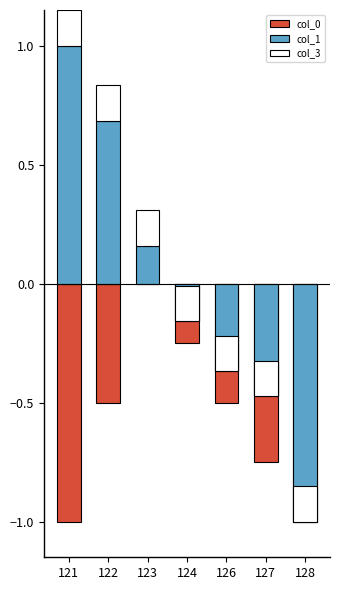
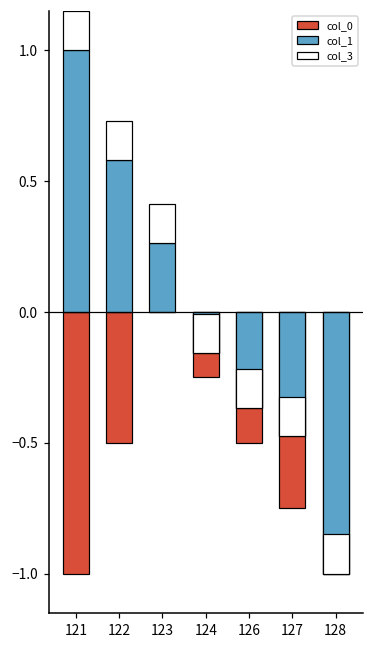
col_1, 122: 0.68 -> 0.58
col_1, 123: 0.16 -> 0.26
